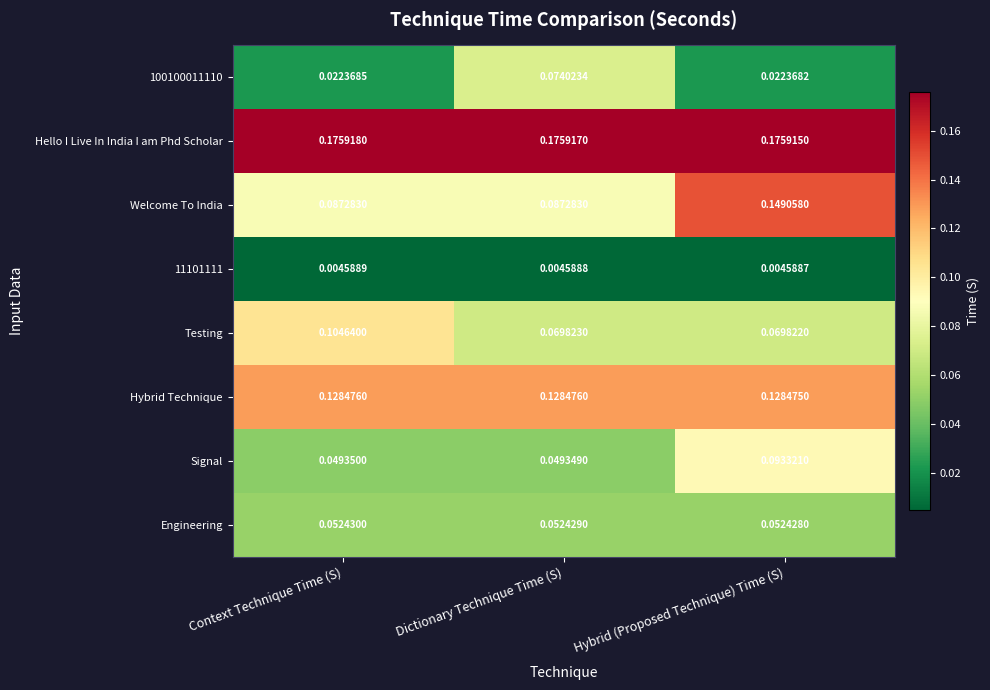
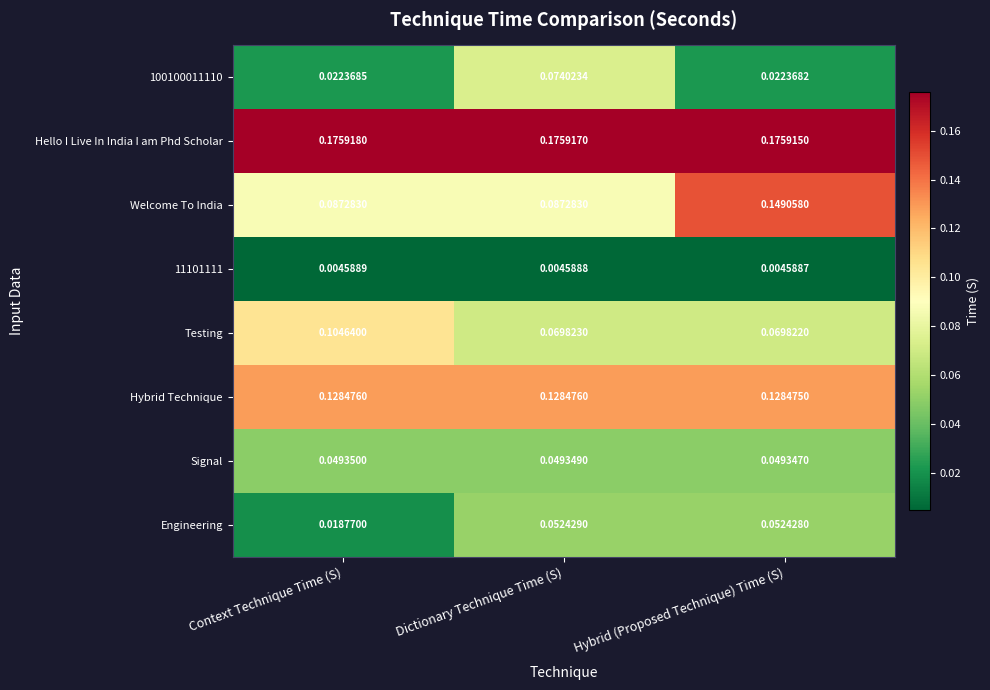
Signal, Hybrid (Proposed Technique) Time (S): 0.0933210 -> 0.0493470
Engineering, Context Technique Time (S): 0.0524300 -> 0.0187700
